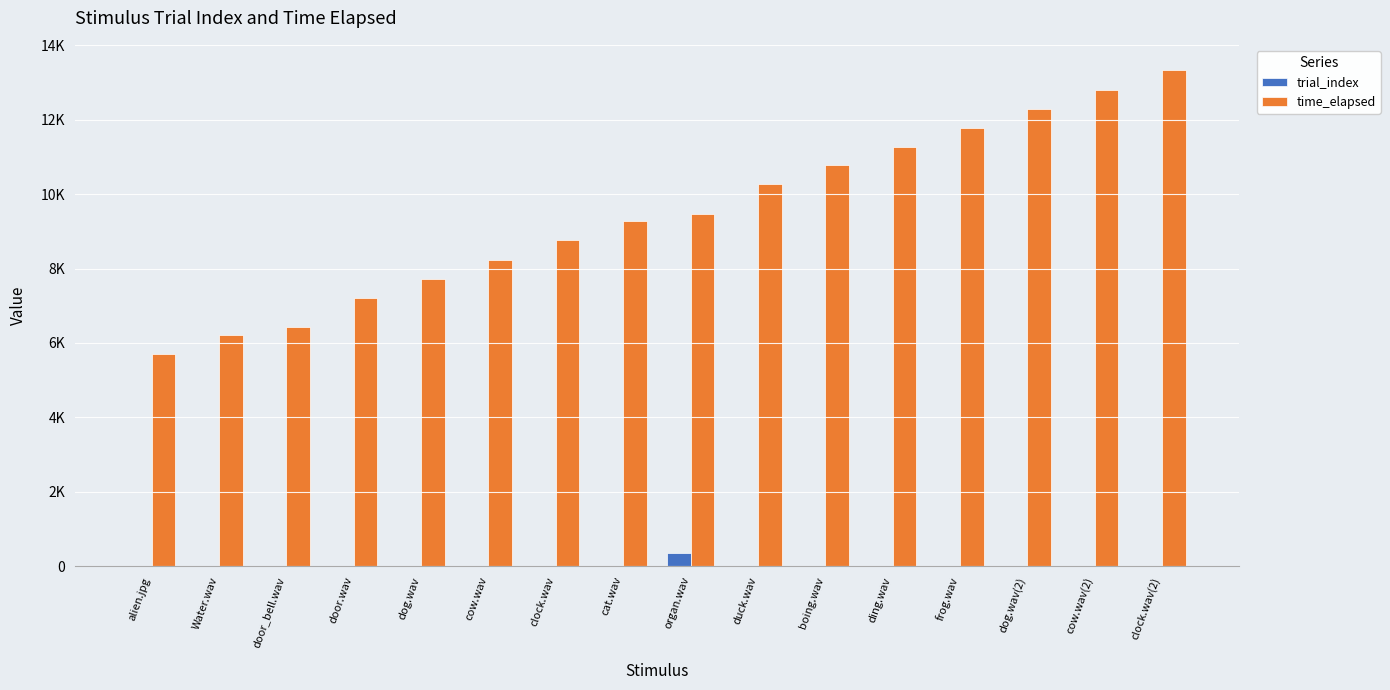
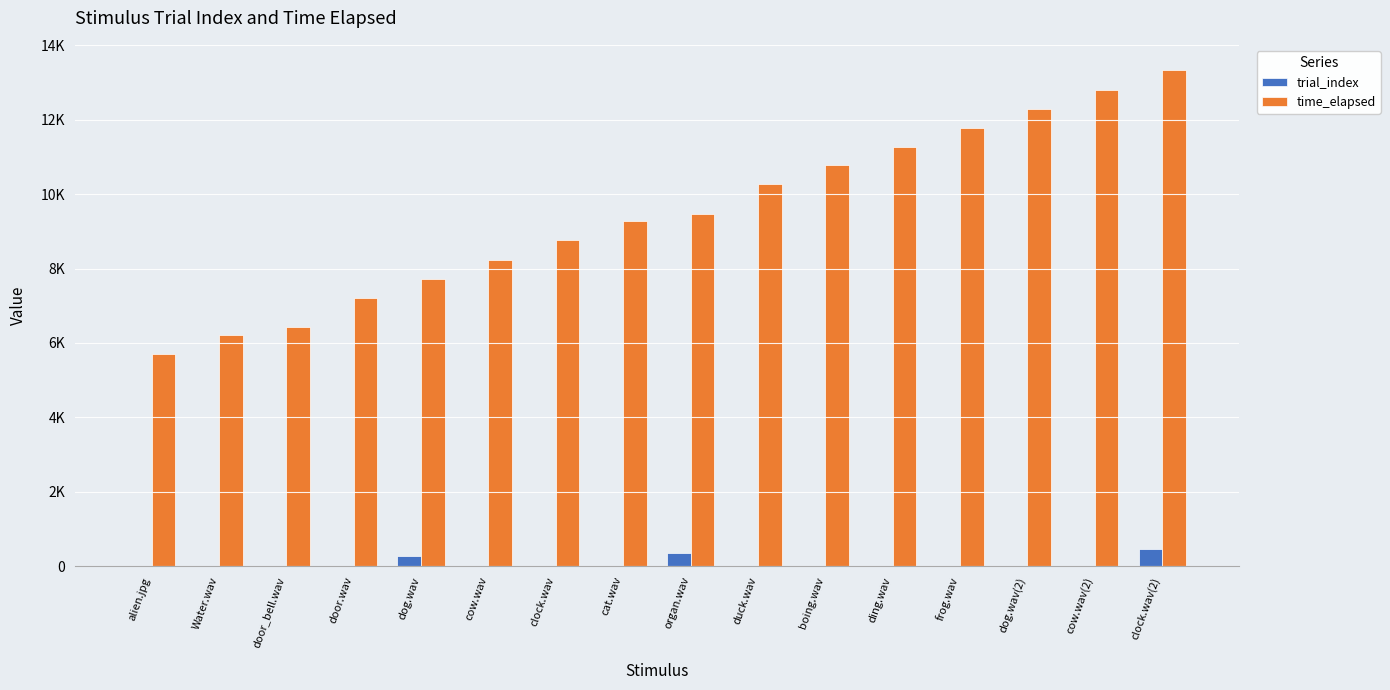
trial_index, dog.wav: 0 -> 300
trial_index, clock.wav(2): 0 -> 500
